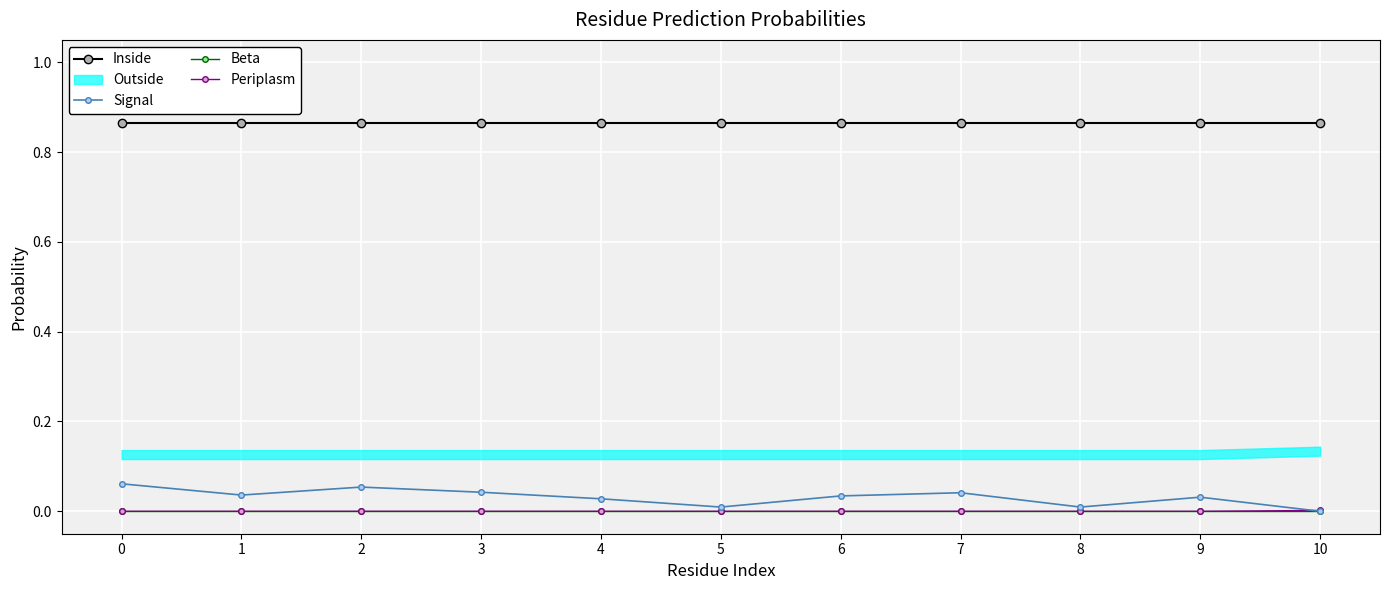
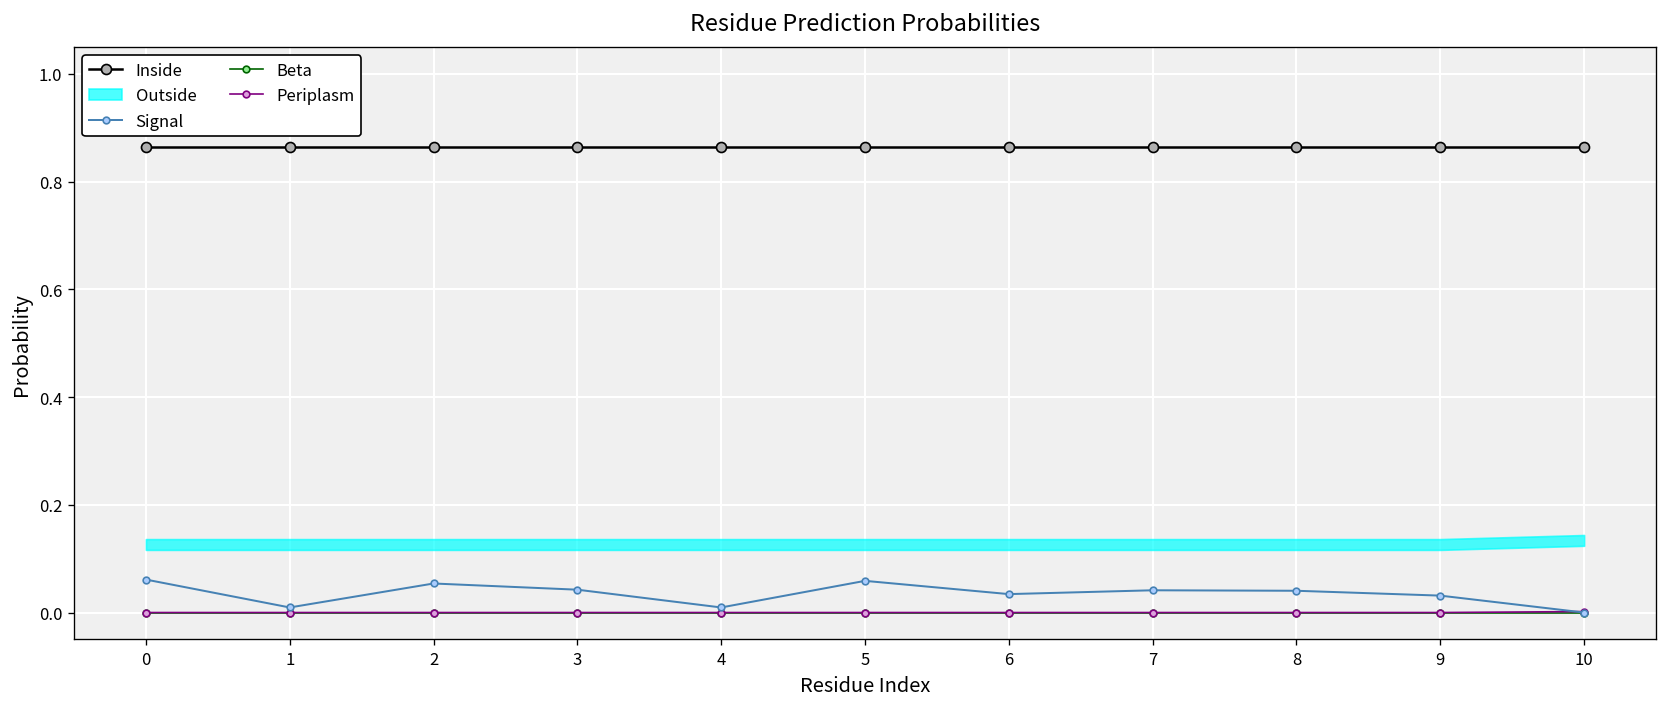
Signal, 1: 0.04 -> 0.01
Signal, 4: 0.03 -> 0.01
Signal, 5: 0.01 -> 0.06
Signal, 8: 0.01 -> 0.04
